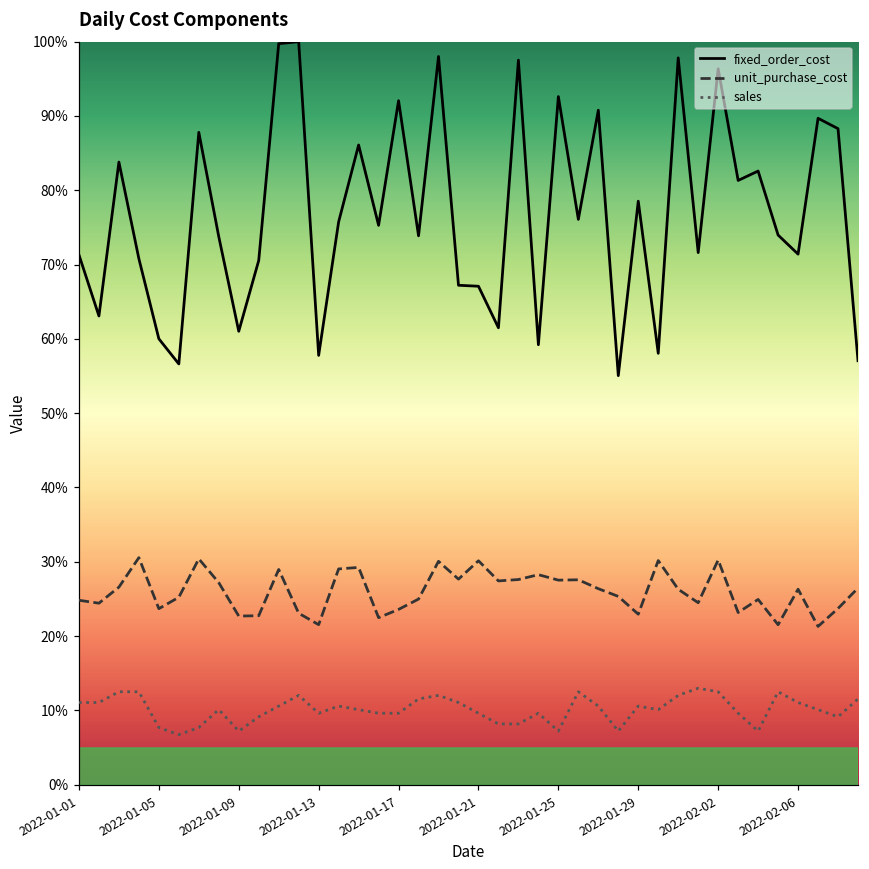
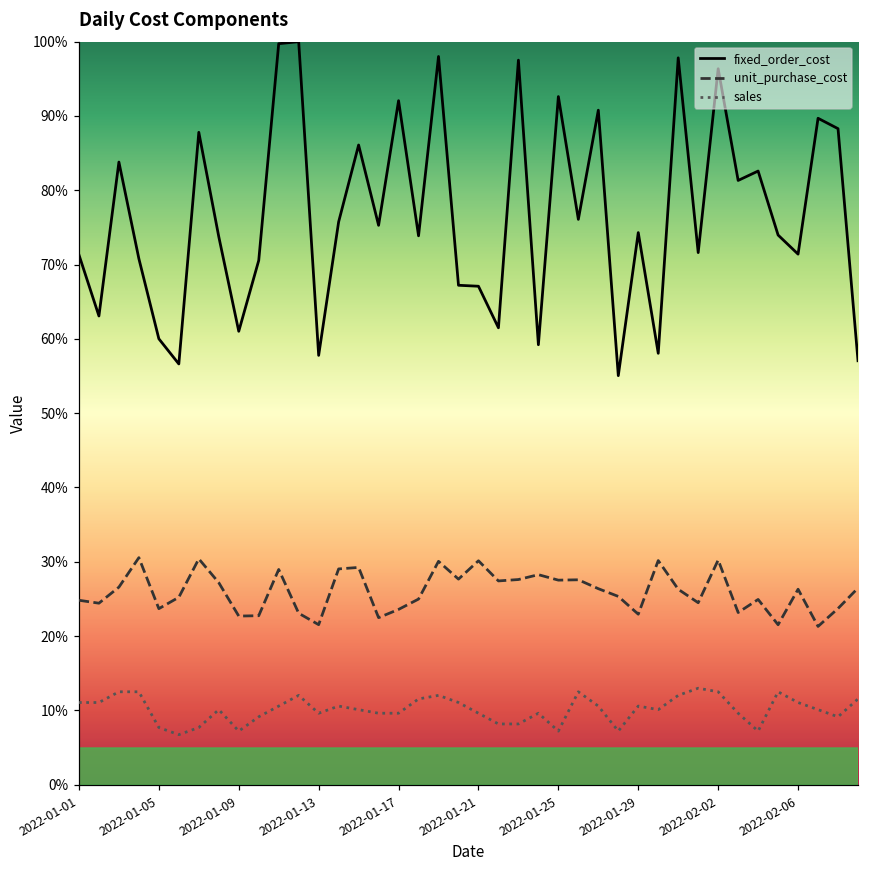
fixed_order_cost, 2022-01-29: 79% -> 74%
